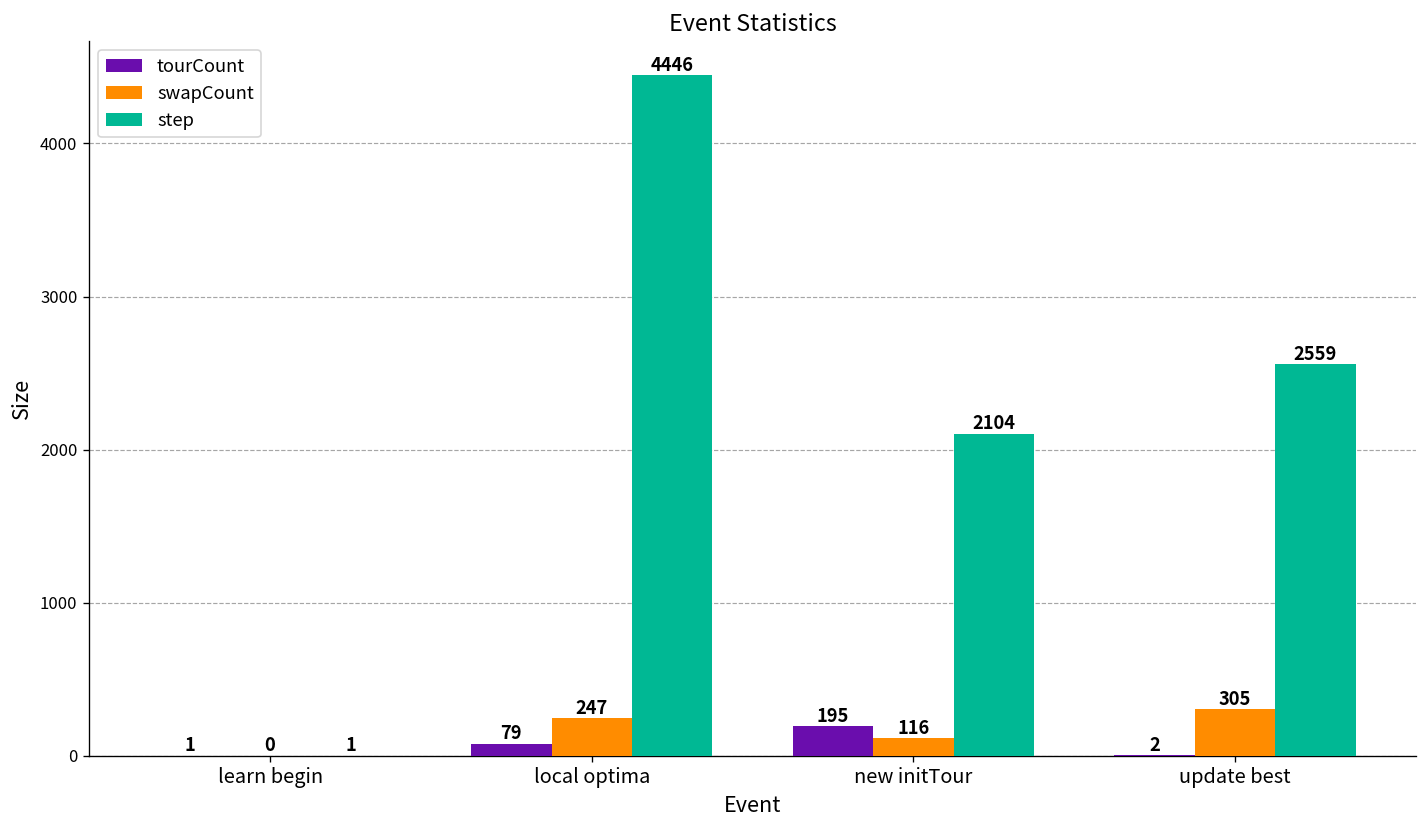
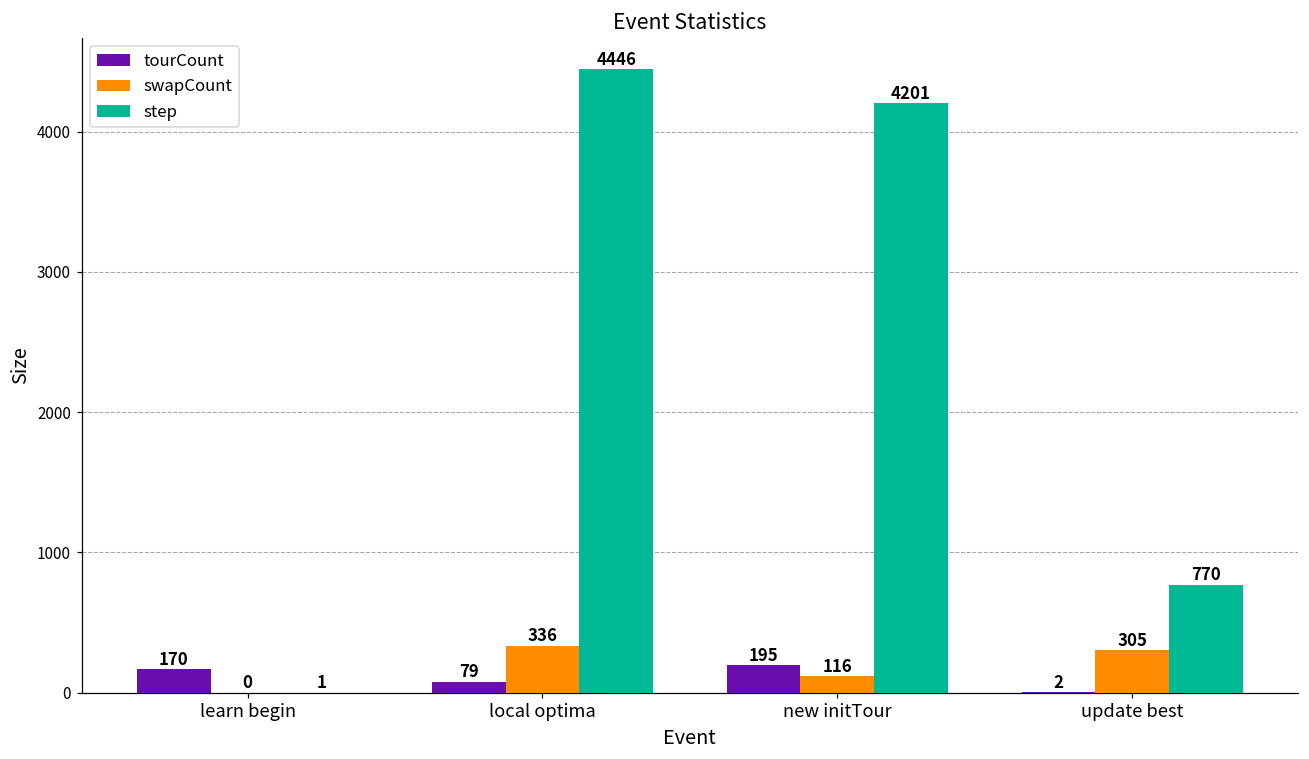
tourCount, learn begin: 1 -> 170
swapCount, local optima: 247 -> 336
step, new initTour: 2104 -> 4201
step, update best: 2559 -> 770
